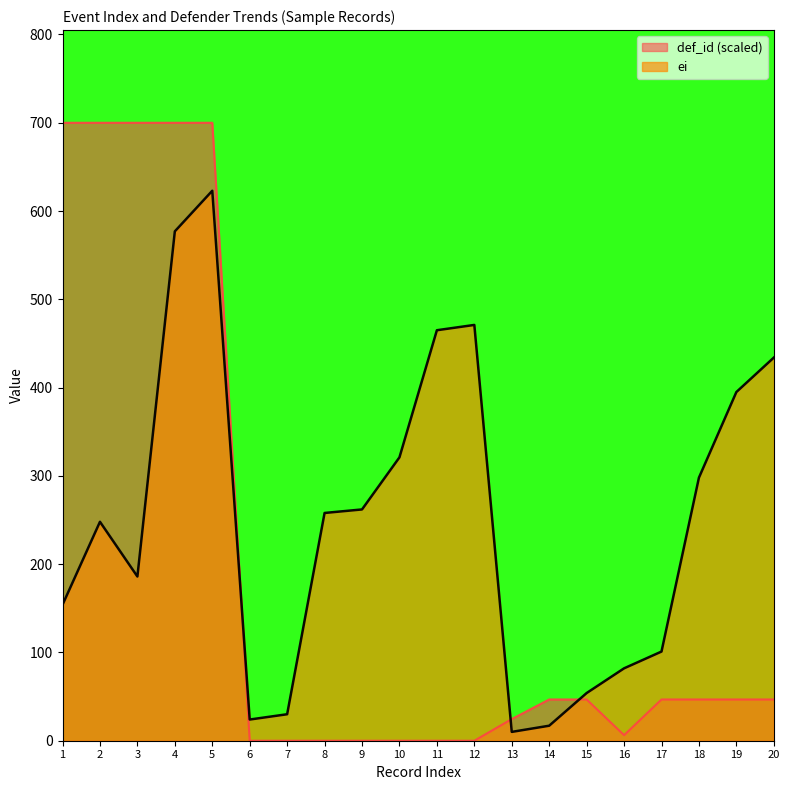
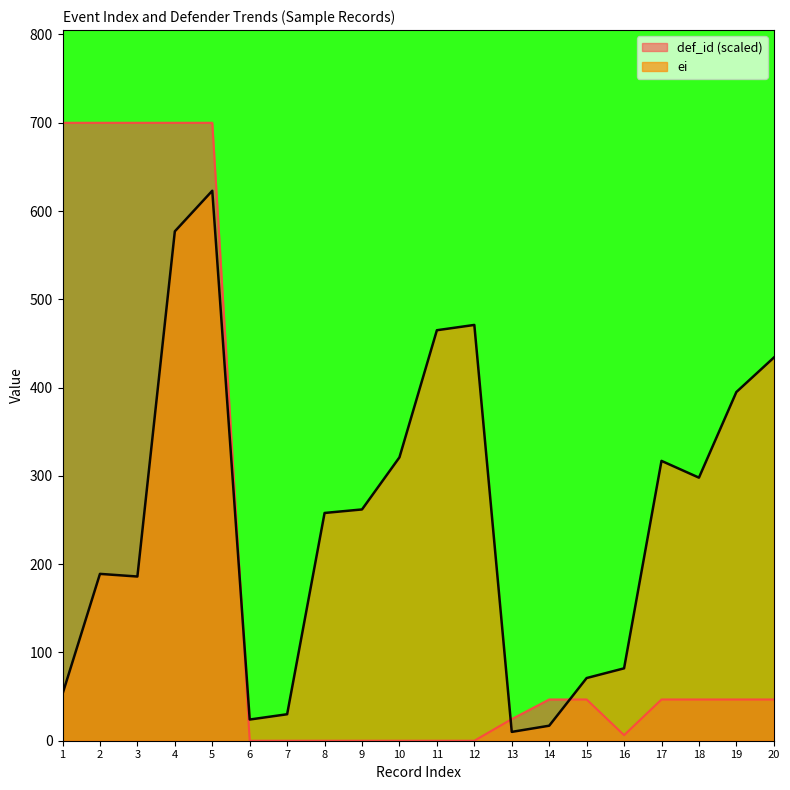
ei, 1: 150 -> 50
ei, 2: 250 -> 190
ei, 15: 50 -> 70
ei, 17: 100 -> 320
